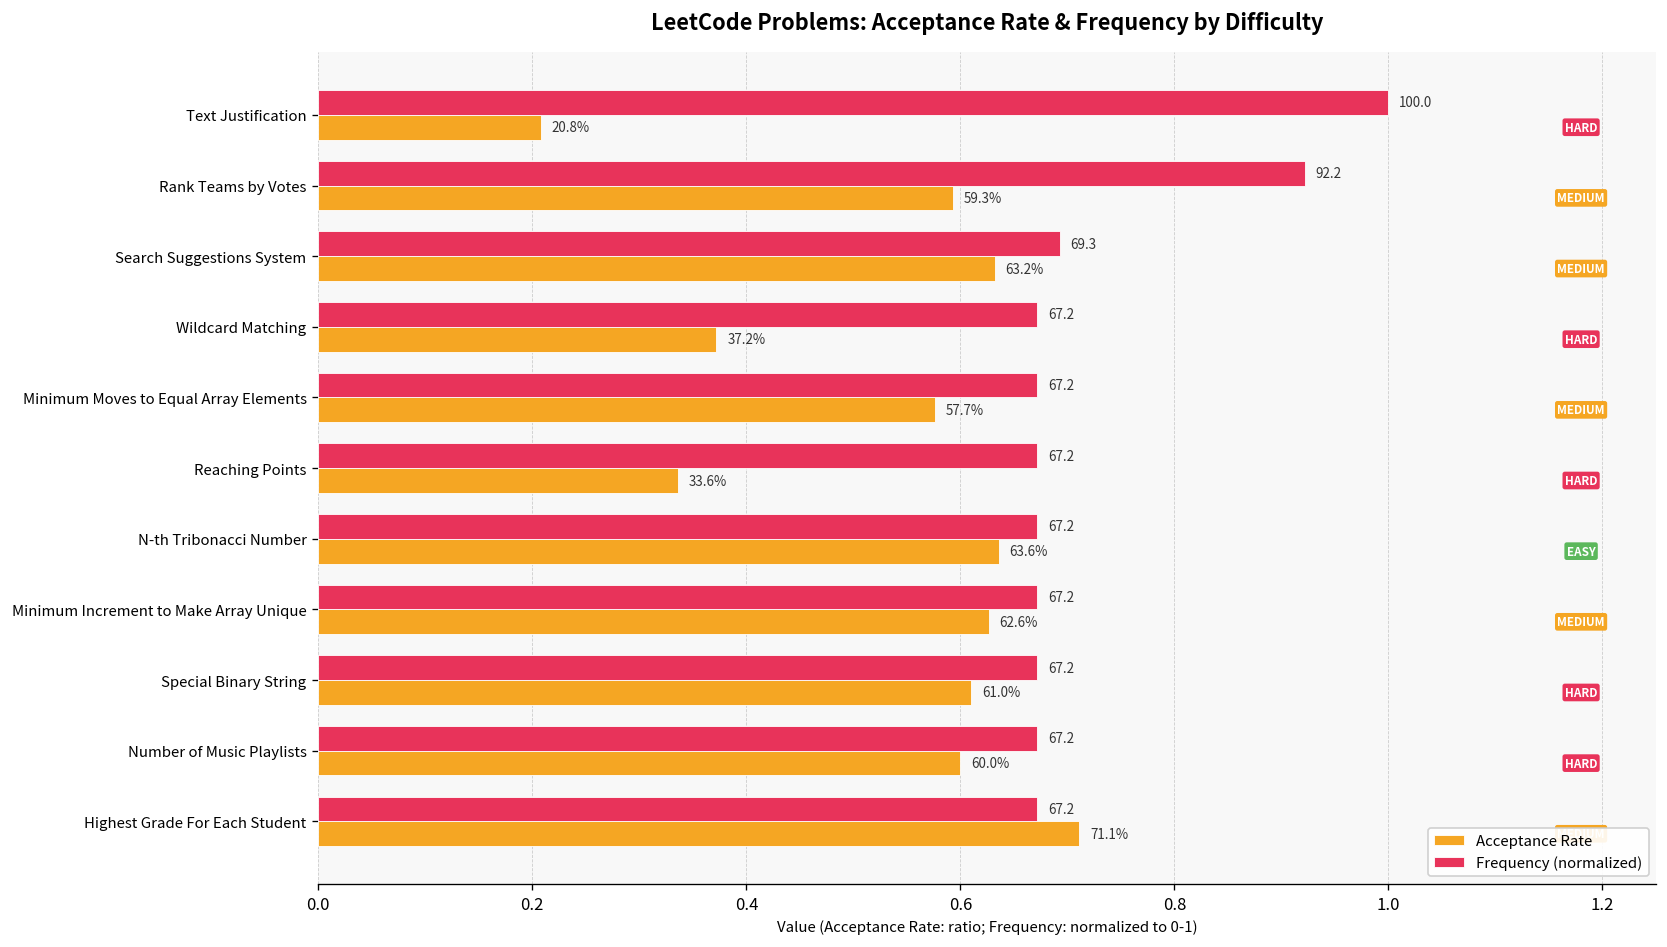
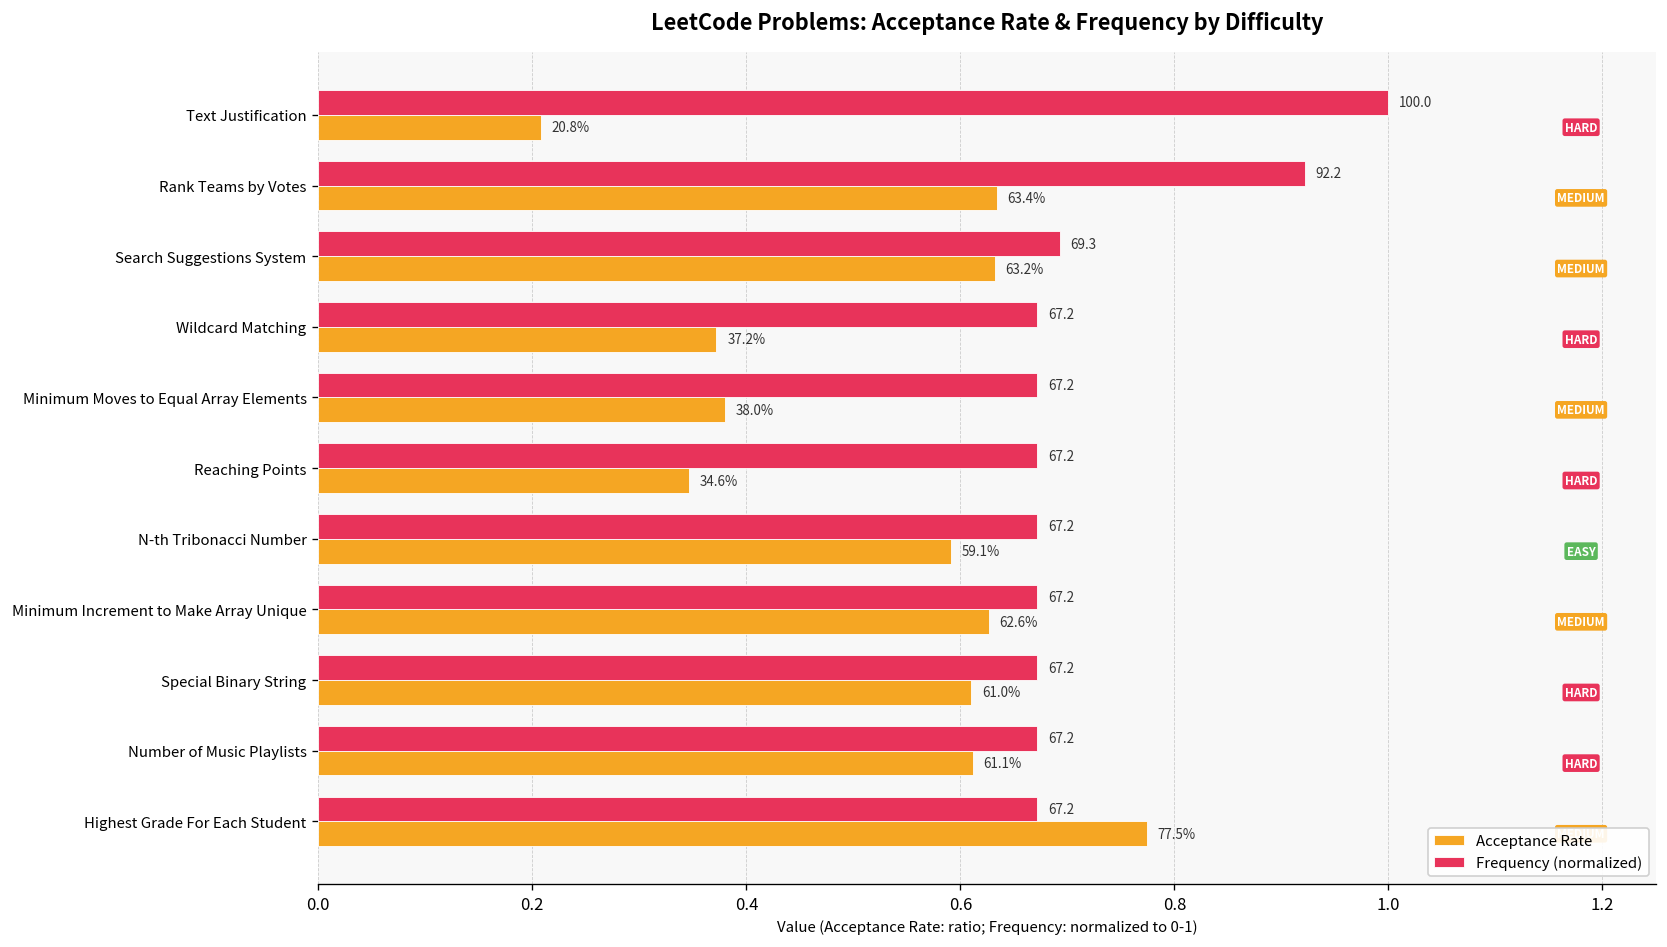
Acceptance Rate, Rank Teams by Votes: 59.3% -> 63.4%
Acceptance Rate, Minimum Moves to Equal Array Elements: 57.7% -> 38.0%
Acceptance Rate, Reaching Points: 33.6% -> 34.6%
Acceptance Rate, N-th Tribonacci Number: 63.6% -> 59.1%
Acceptance Rate, Number of Music Playlists: 60.0% -> 61.1%
Acceptance Rate, Highest Grade For Each Student: 71.1% -> 77.5%
